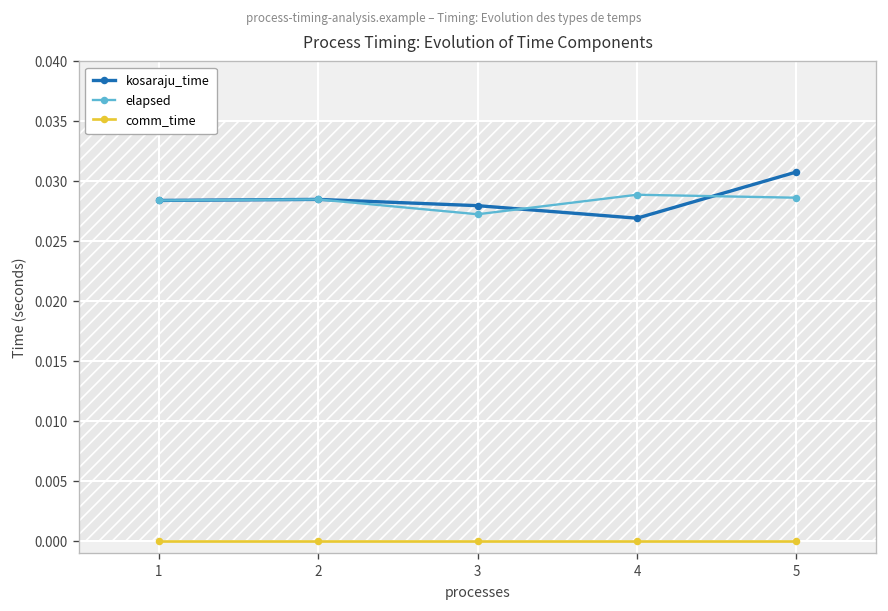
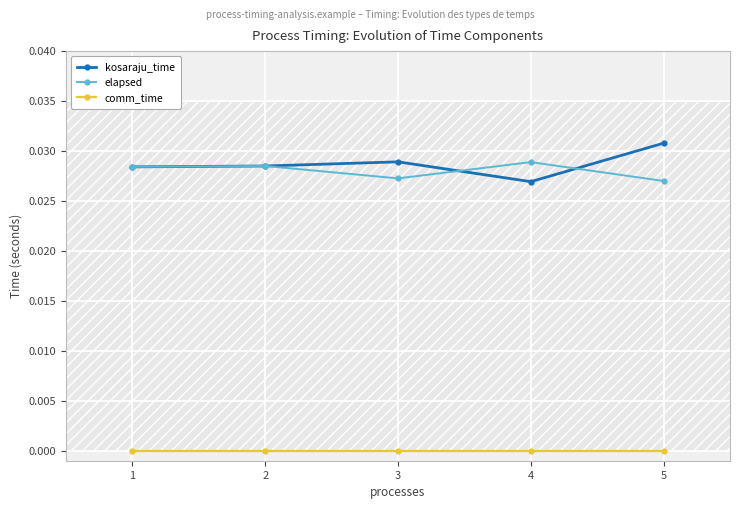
kosaraju_time, 3: 0.028 -> 0.029
elapsed, 5: 0.029 -> 0.027
